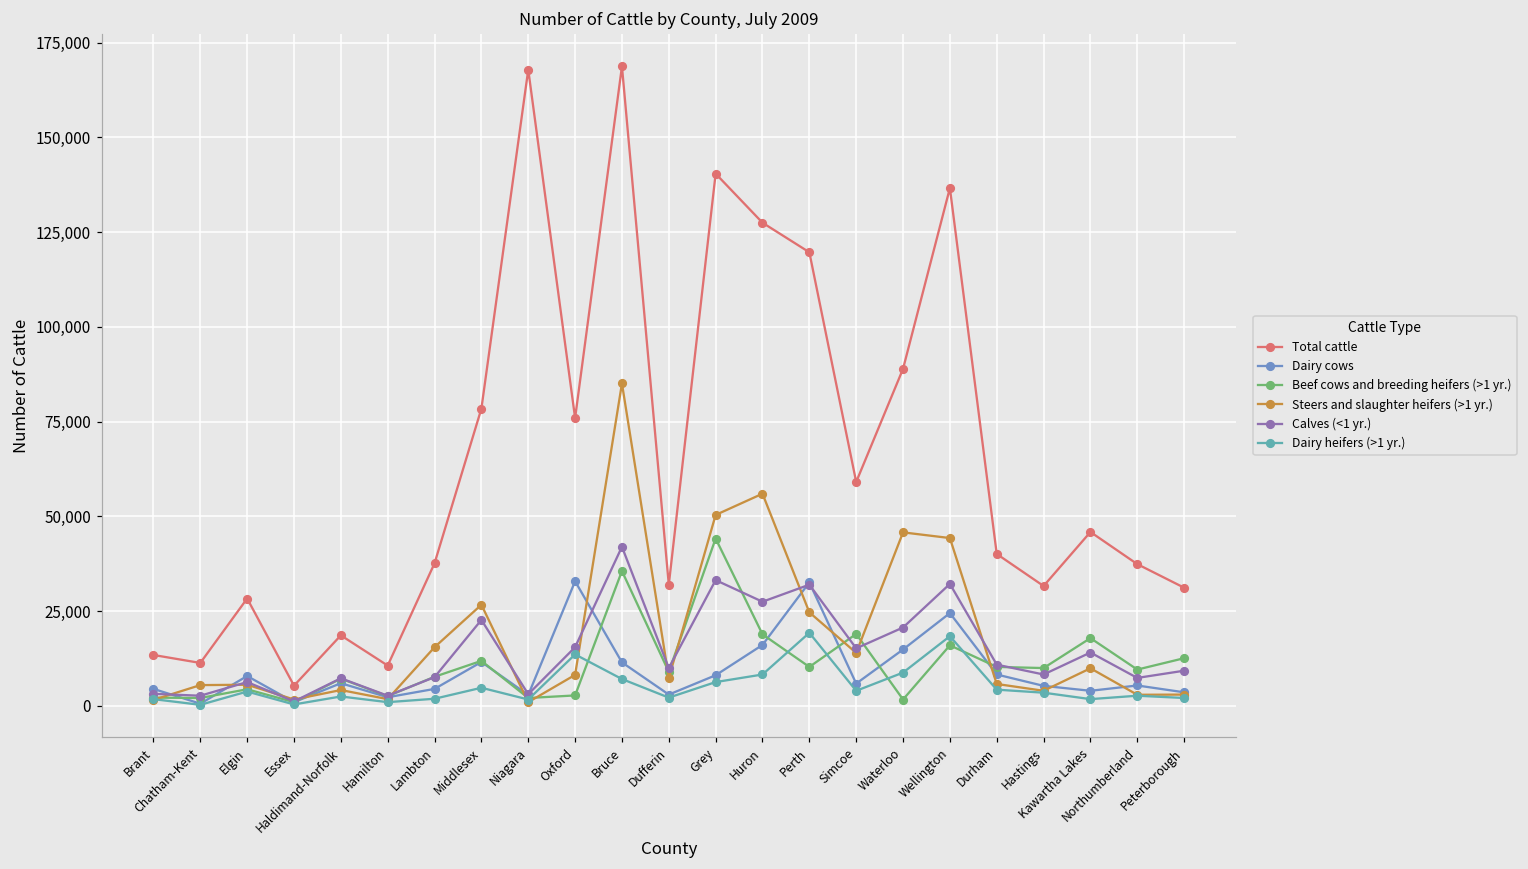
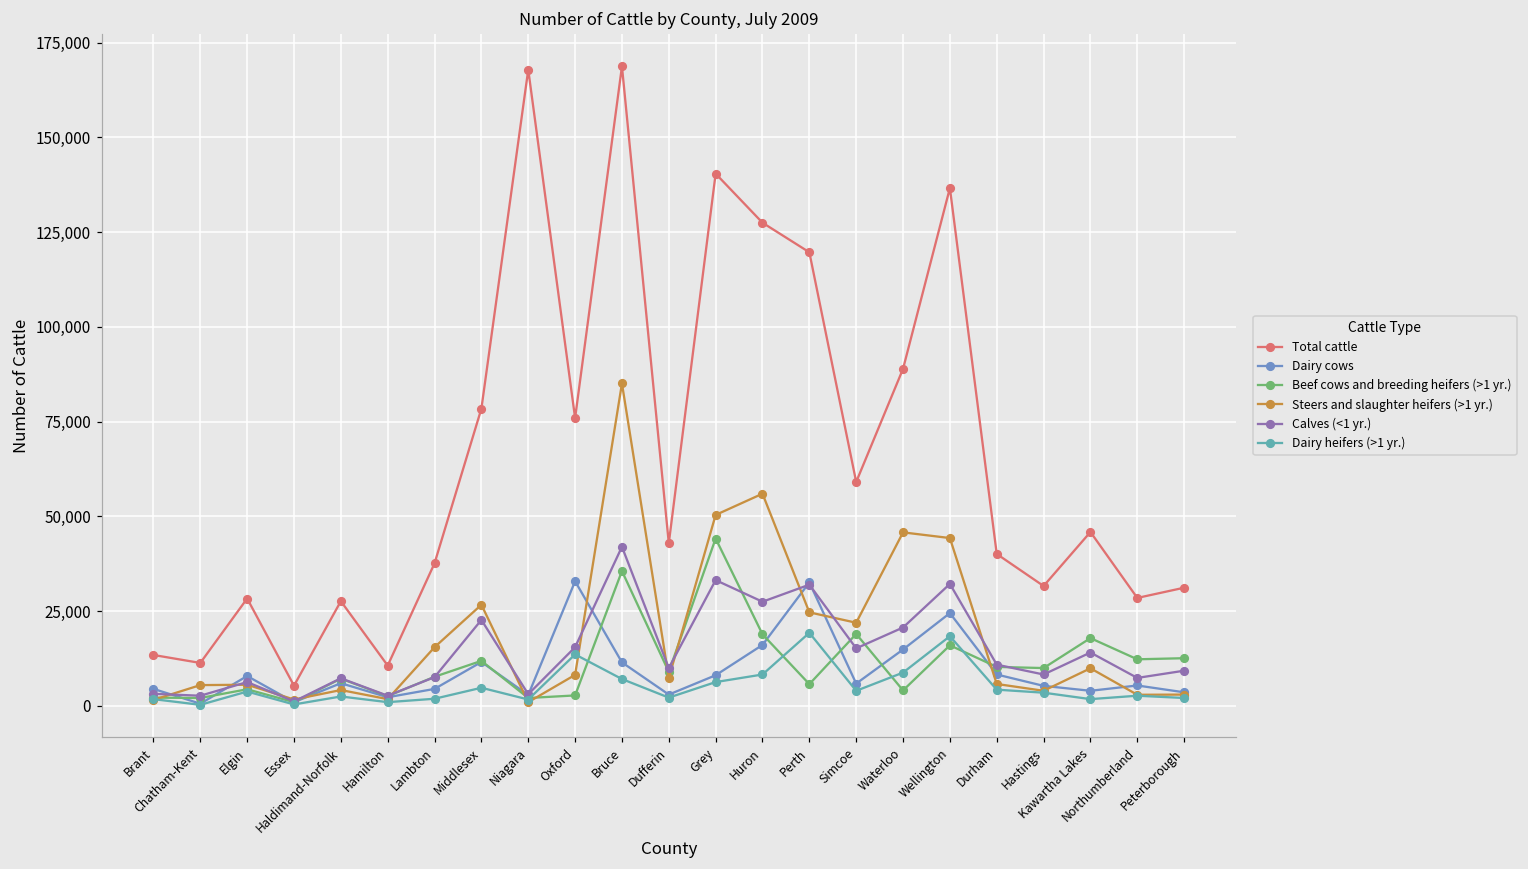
Total cattle, Haldimand-Norfolk: 19,000 -> 28,000
Total cattle, Dufferin: 32,000 -> 43,000
Beef cows and breeding heifers (>1 yr.), Perth: 10,000 -> 6,000
Steers and slaughter heifers (>1 yr.), Simcoe: 14,000 -> 22,000
Beef cows and breeding heifers (>1 yr.), Waterloo: 2,000 -> 4,000
Total cattle, Northumberland: 37,000 -> 29,000
Beef cows and breeding heifers (>1 yr.), Northumberland: 10,000 -> 12,000
